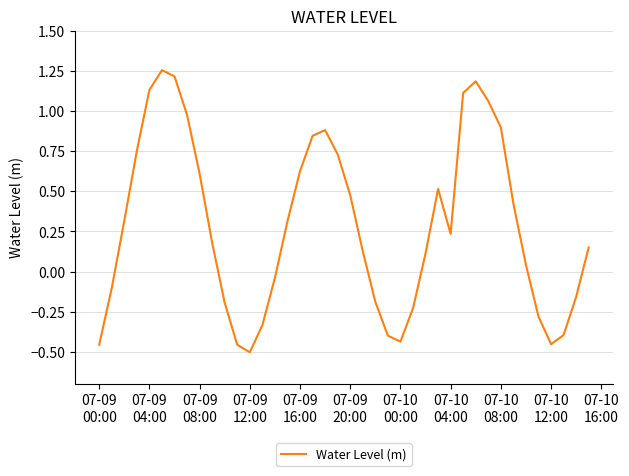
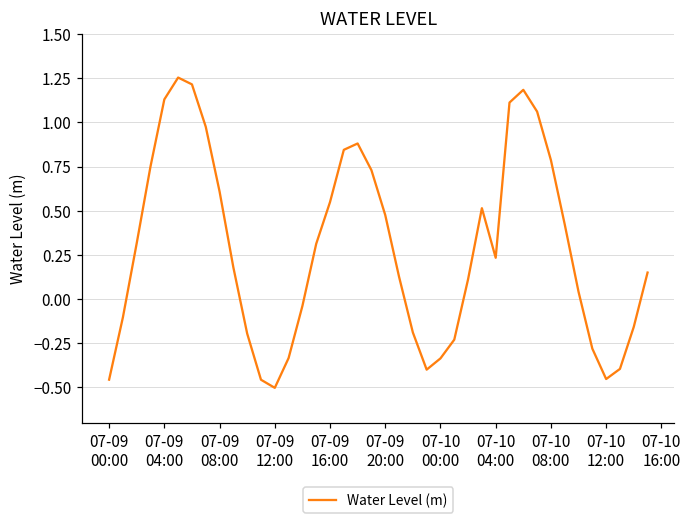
07-09 16:00: 0.62 -> 0.55
07-10 00:00: -0.44 -> -0.34
07-10 08:00: 0.90 -> 0.79
